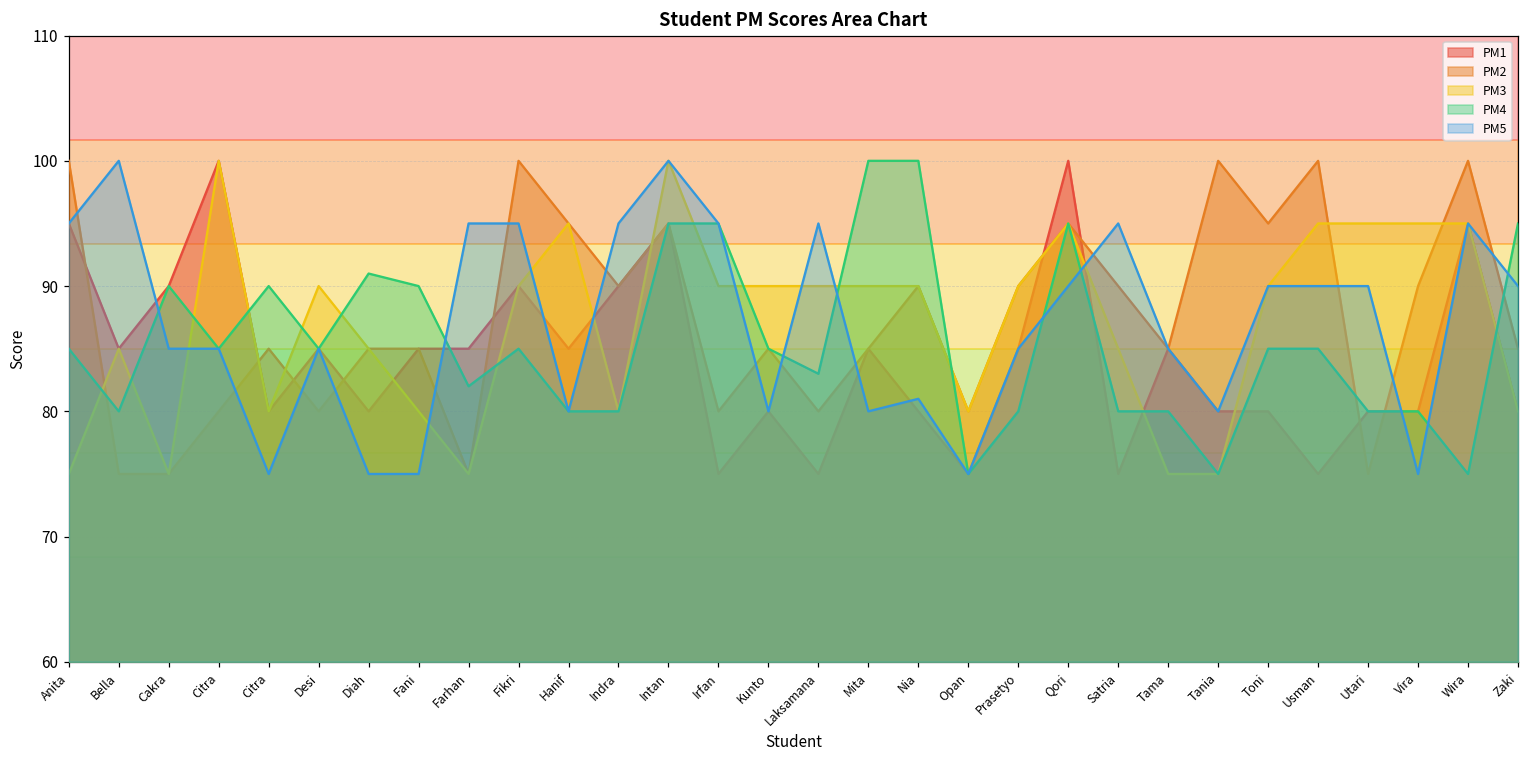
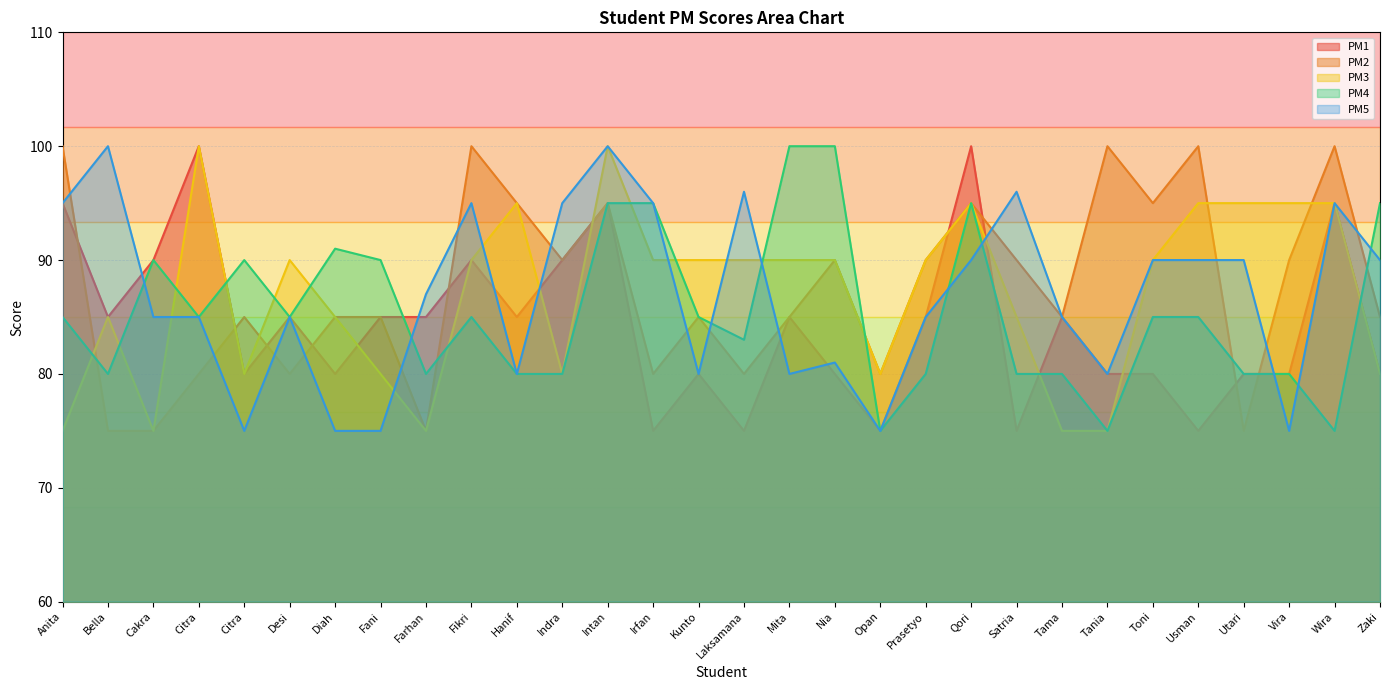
PM4, Farhan: 82 -> 80
PM5, Farhan: 95 -> 87
PM5, Laksamana: 95 -> 96
PM5, Satria: 95 -> 96
